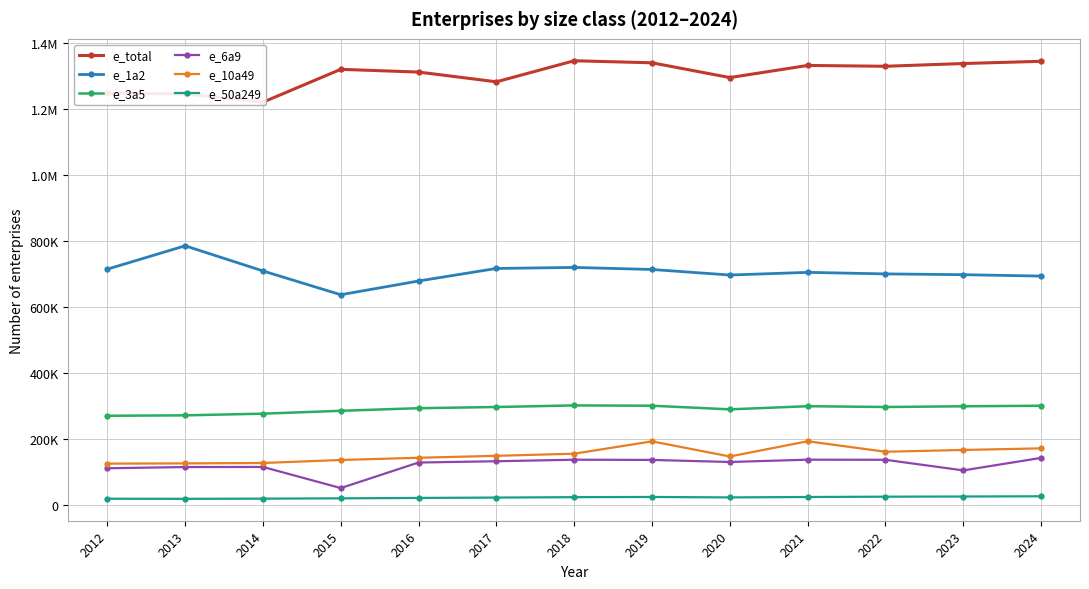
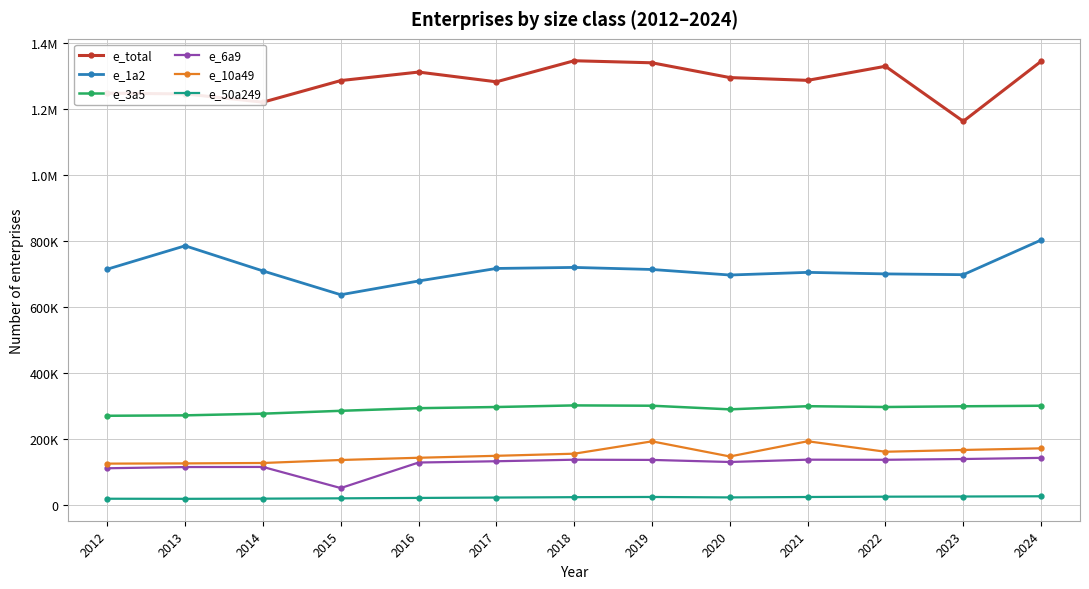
e_total, 2015: 1320000 -> 1290000
e_total, 2021: 1330000 -> 1290000
e_total, 2023: 1340000 -> 1160000
e_6a9, 2023: 110000 -> 140000
e_1a2, 2024: 690000 -> 800000
